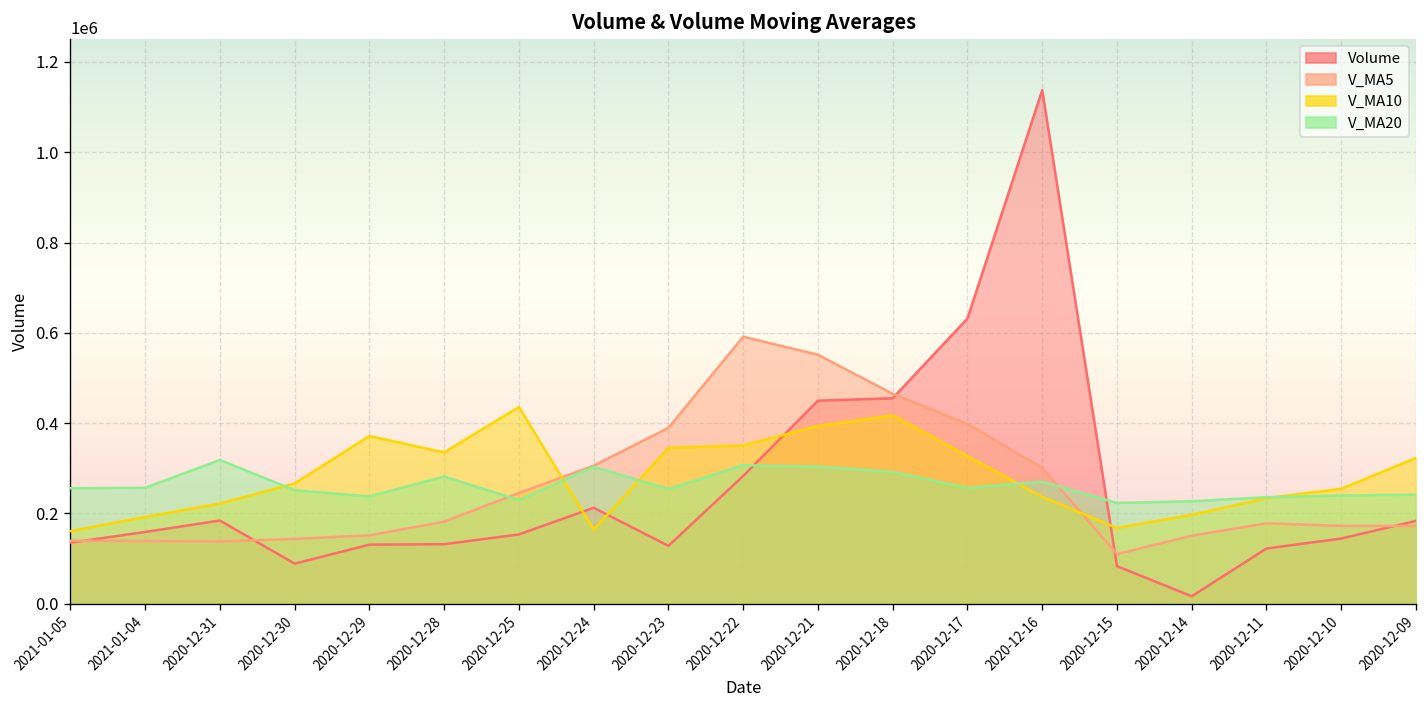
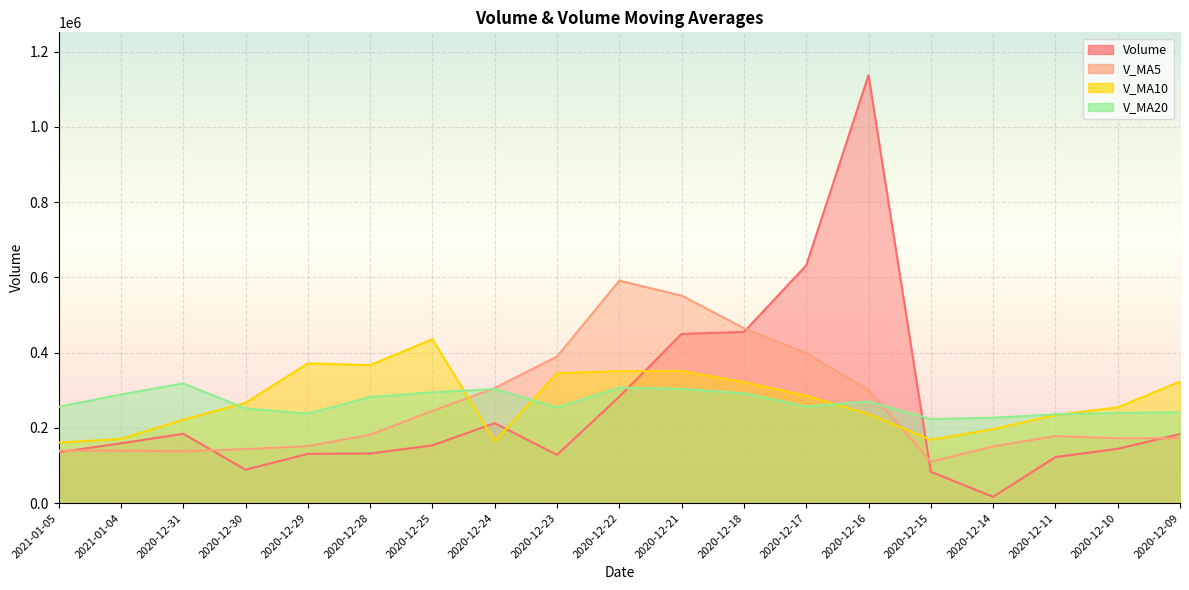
V_MA10, 2021-01-04: 190000 -> 170000
V_MA20, 2021-01-04: 260000 -> 290000
V_MA10, 2020-12-28: 340000 -> 370000
V_MA20, 2020-12-25: 230000 -> 290000
V_MA10, 2020-12-21: 390000 -> 350000
V_MA10, 2020-12-18: 420000 -> 320000
V_MA10, 2020-12-17: 330000 -> 290000
